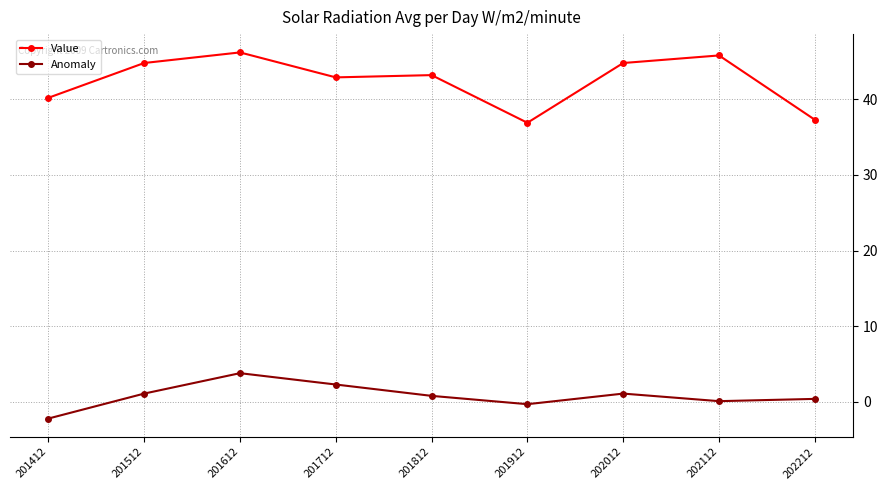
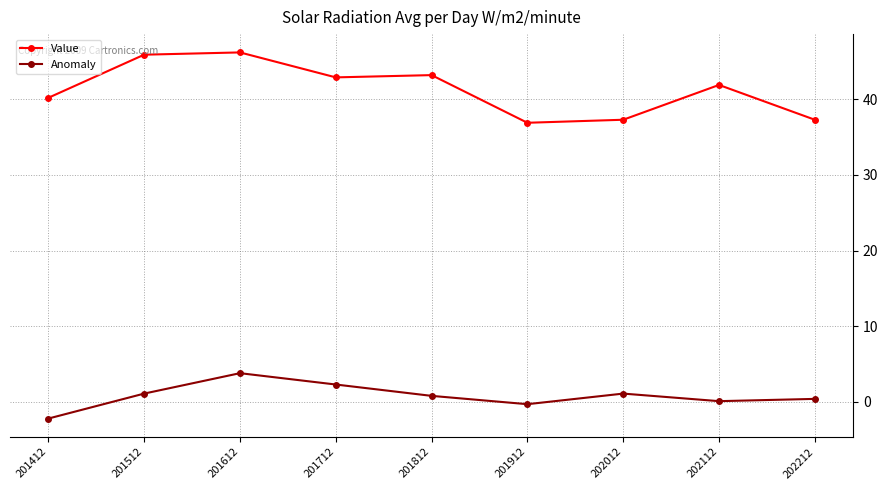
Value, 201512: 45 -> 46
Value, 202012: 45 -> 37
Value, 202112: 46 -> 42
